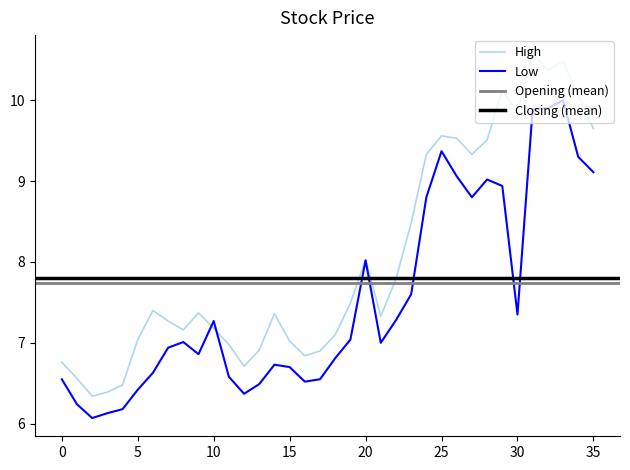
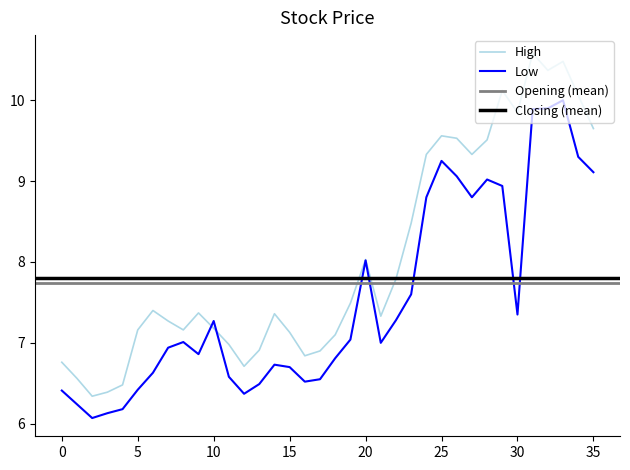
Low, 0: 6.6 -> 6.4
High, 5: 7.0 -> 7.2
High, 15: 7.0 -> 7.1
Low, 25: 9.4 -> 9.3
